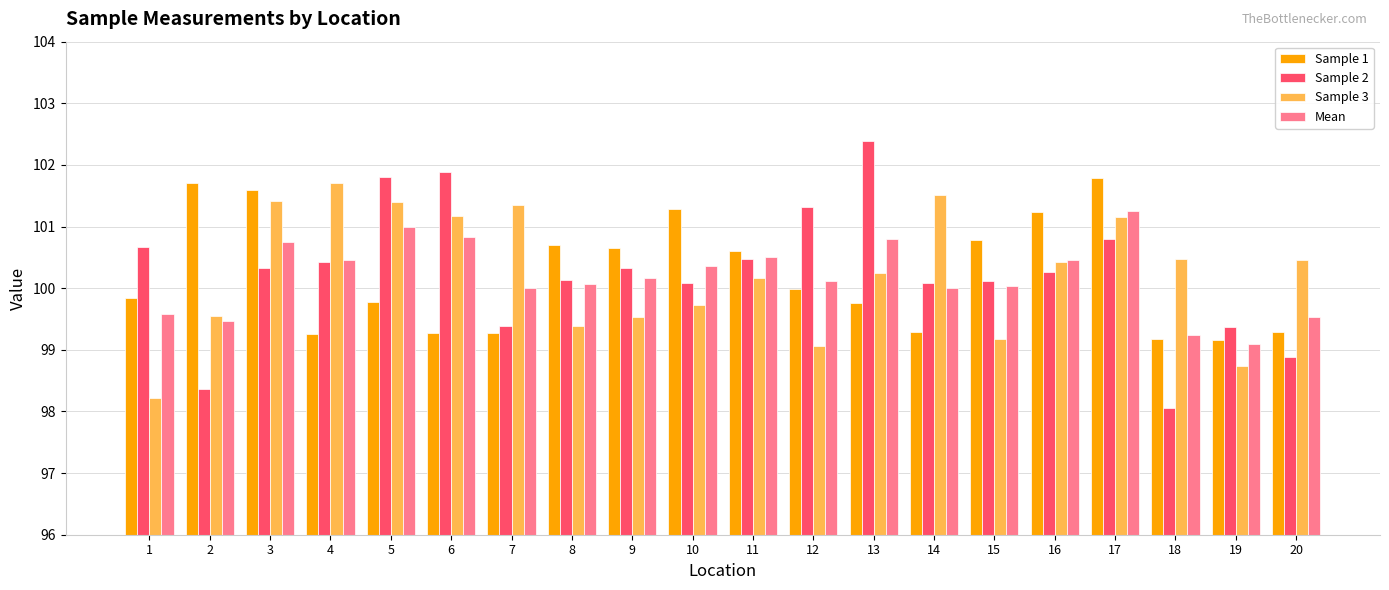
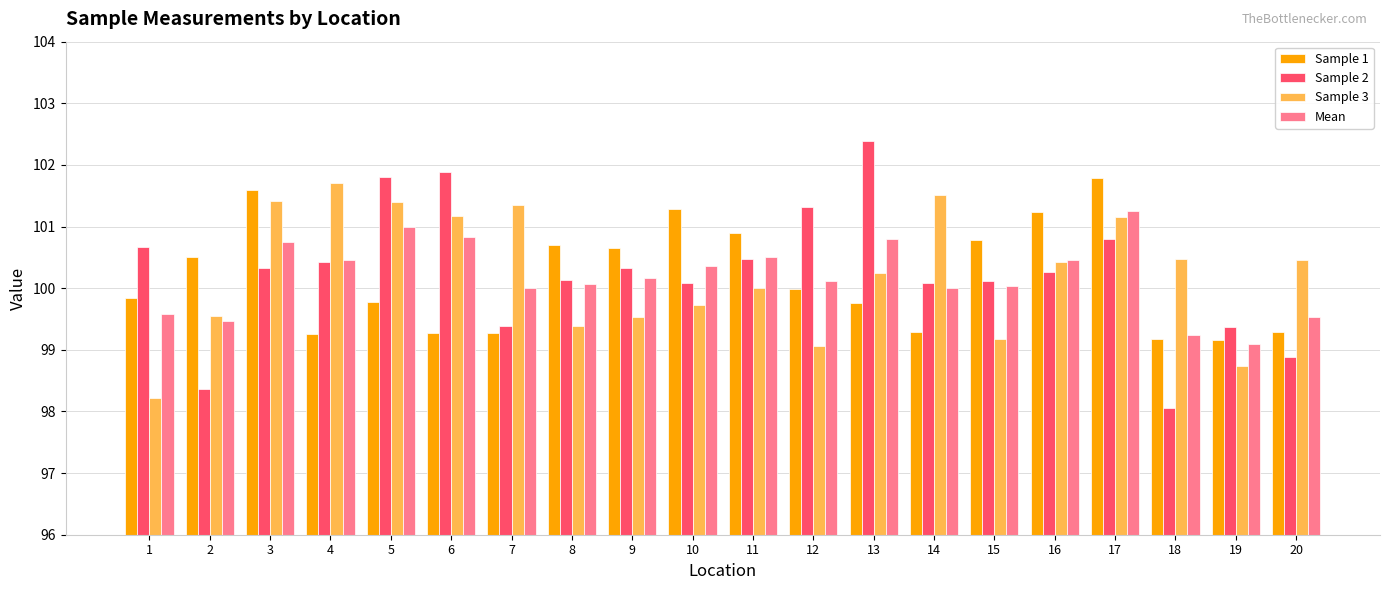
Sample 1, 2: 101.7 -> 100.5
Sample 1, 11: 100.6 -> 100.9
Sample 3, 11: 100.2 -> 100.0
